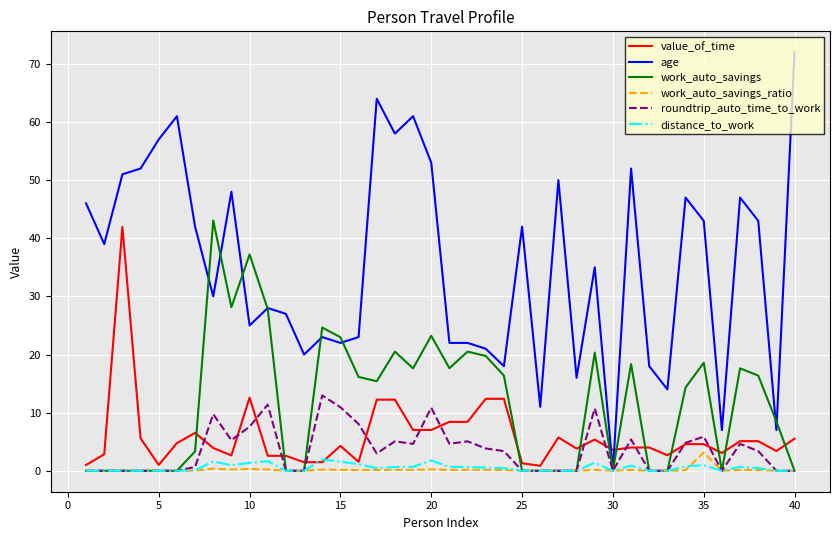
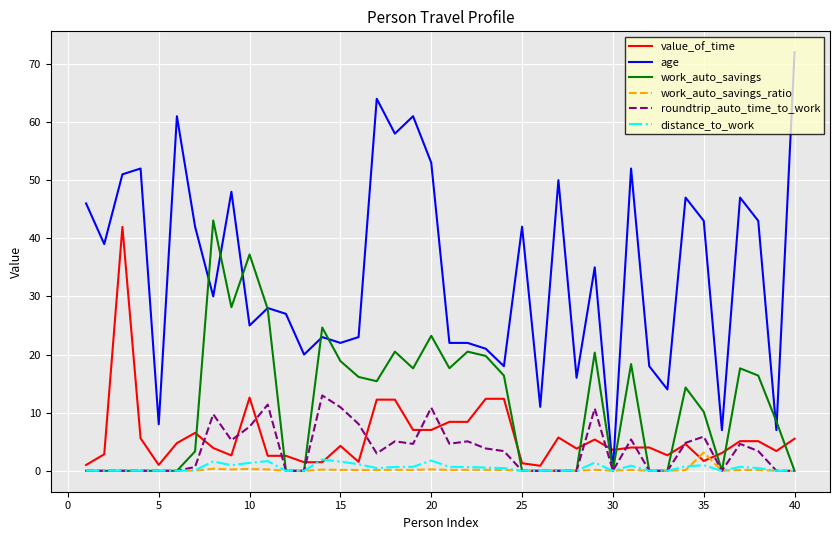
age, 5: 57 -> 8
work_auto_savings, 15: 23 -> 19
value_of_time, 35: 5 -> 2
work_auto_savings, 35: 19 -> 10
